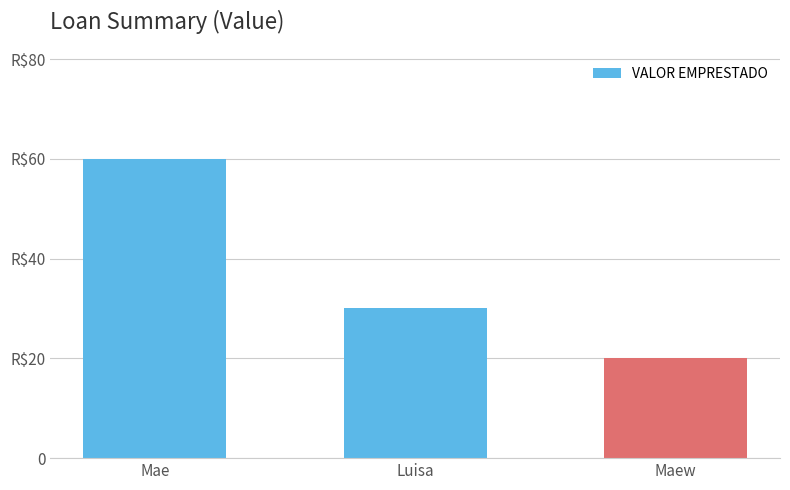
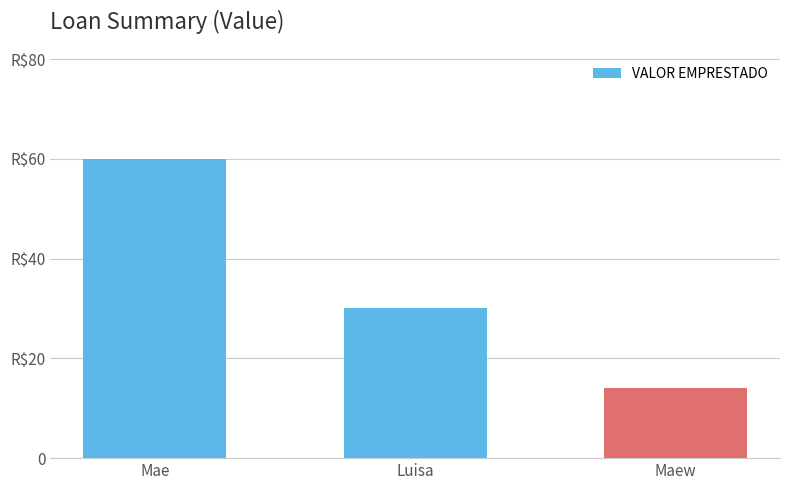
Maew: R$20 -> R$14
